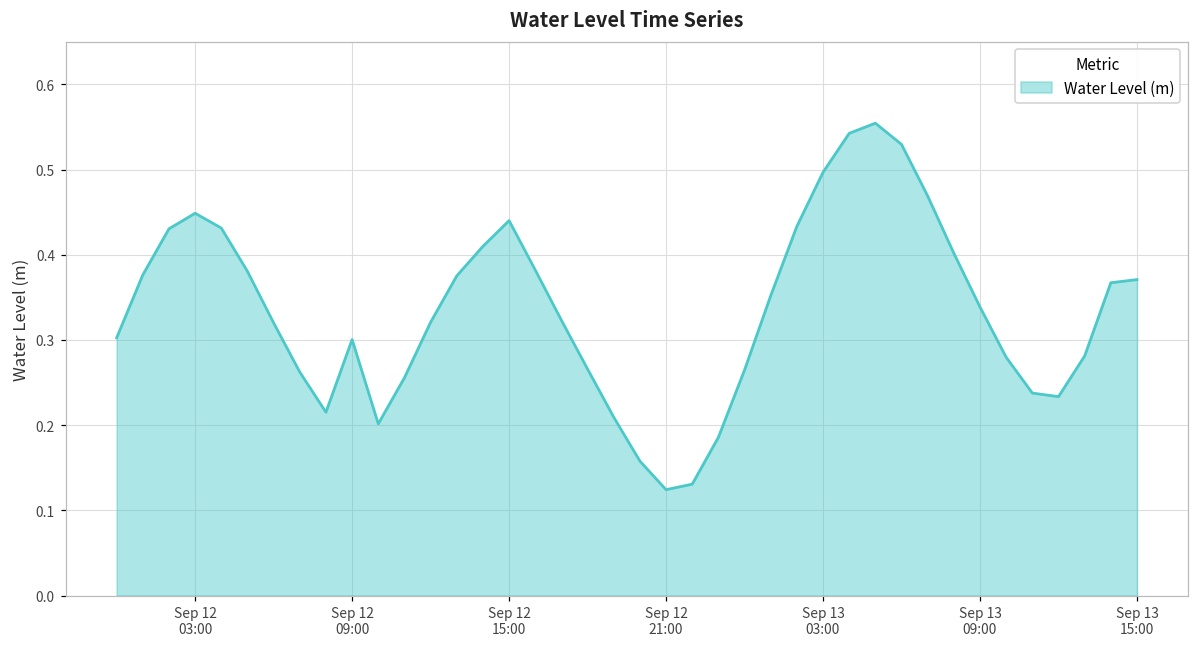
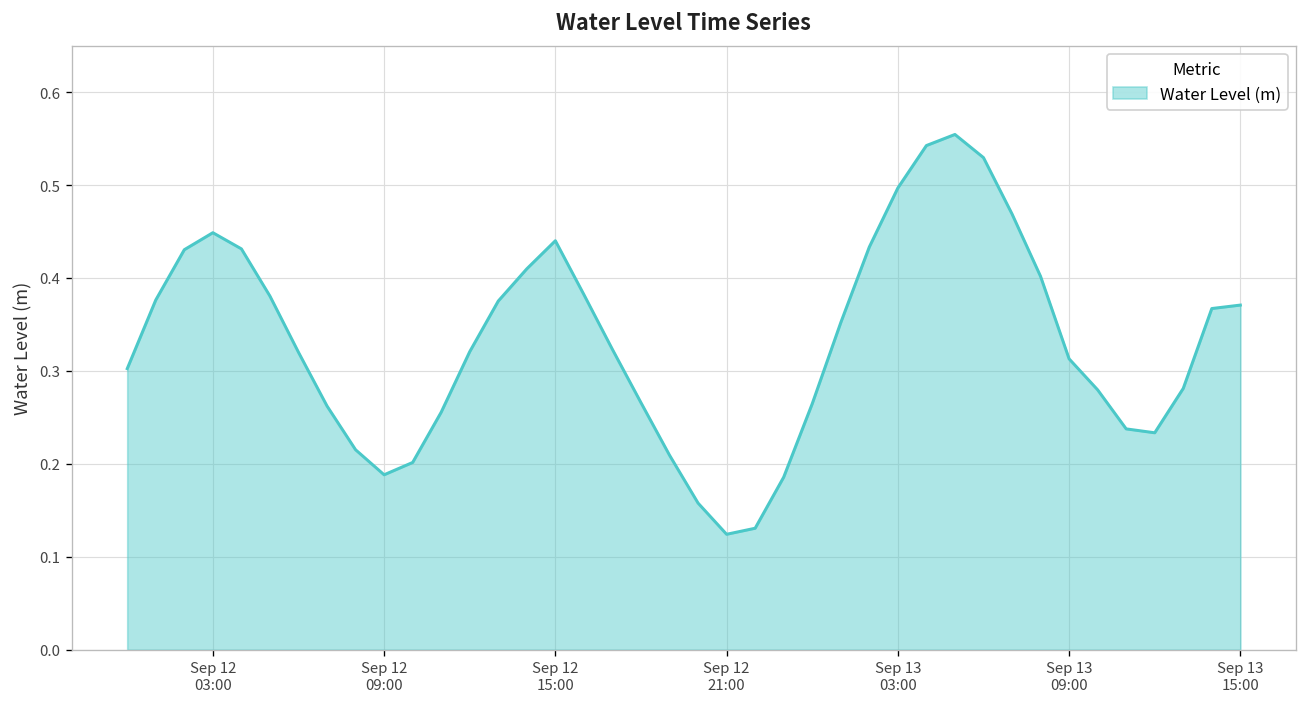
Sep 12 09:00: 0.30 -> 0.19
Sep 13 09:00: 0.34 -> 0.31
